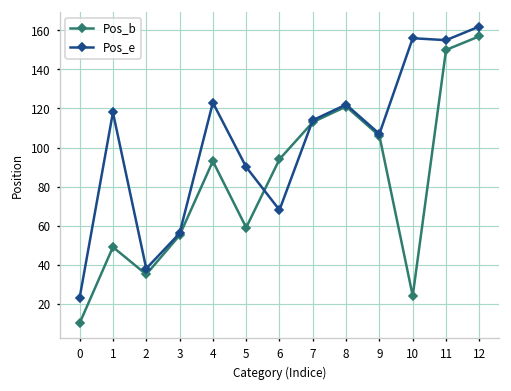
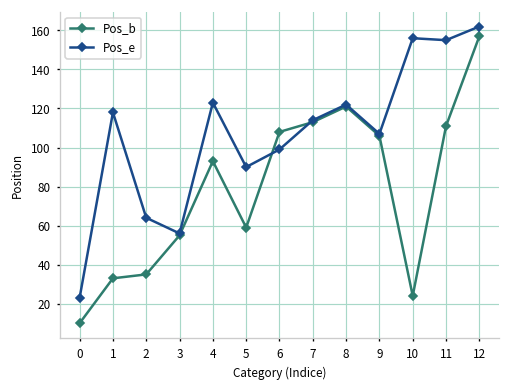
Pos_b, 1: 49 -> 33
Pos_e, 2: 38 -> 64
Pos_b, 6: 94 -> 108
Pos_e, 6: 68 -> 99
Pos_b, 11: 150 -> 111
